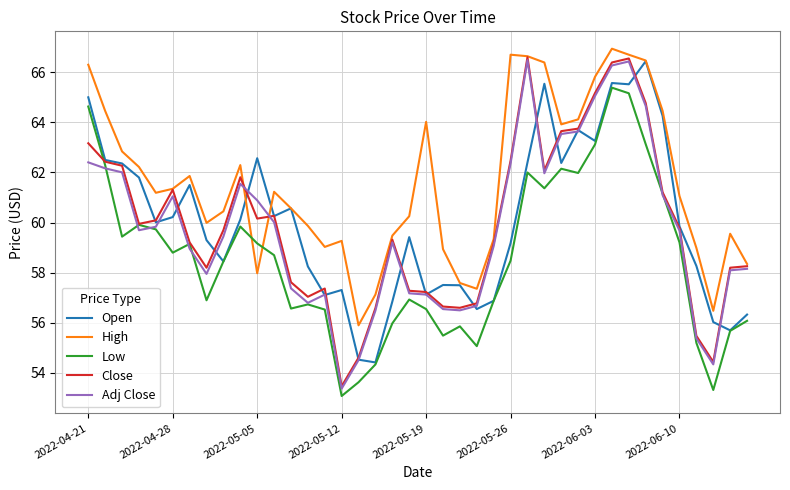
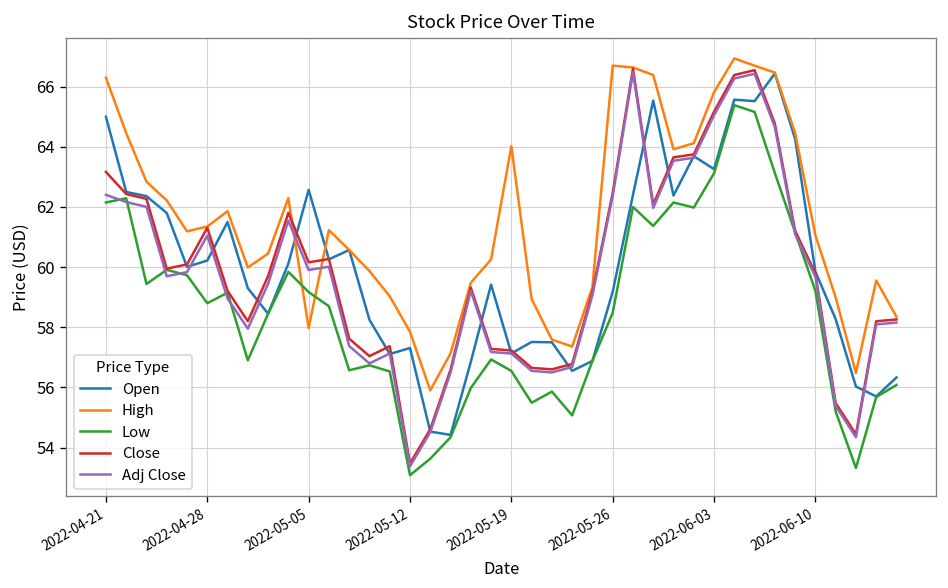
Low, 2022-04-21: 64.6 -> 62.2
Adj Close, 2022-05-05: 60.9 -> 59.9
High, 2022-05-12: 59.3 -> 57.8
